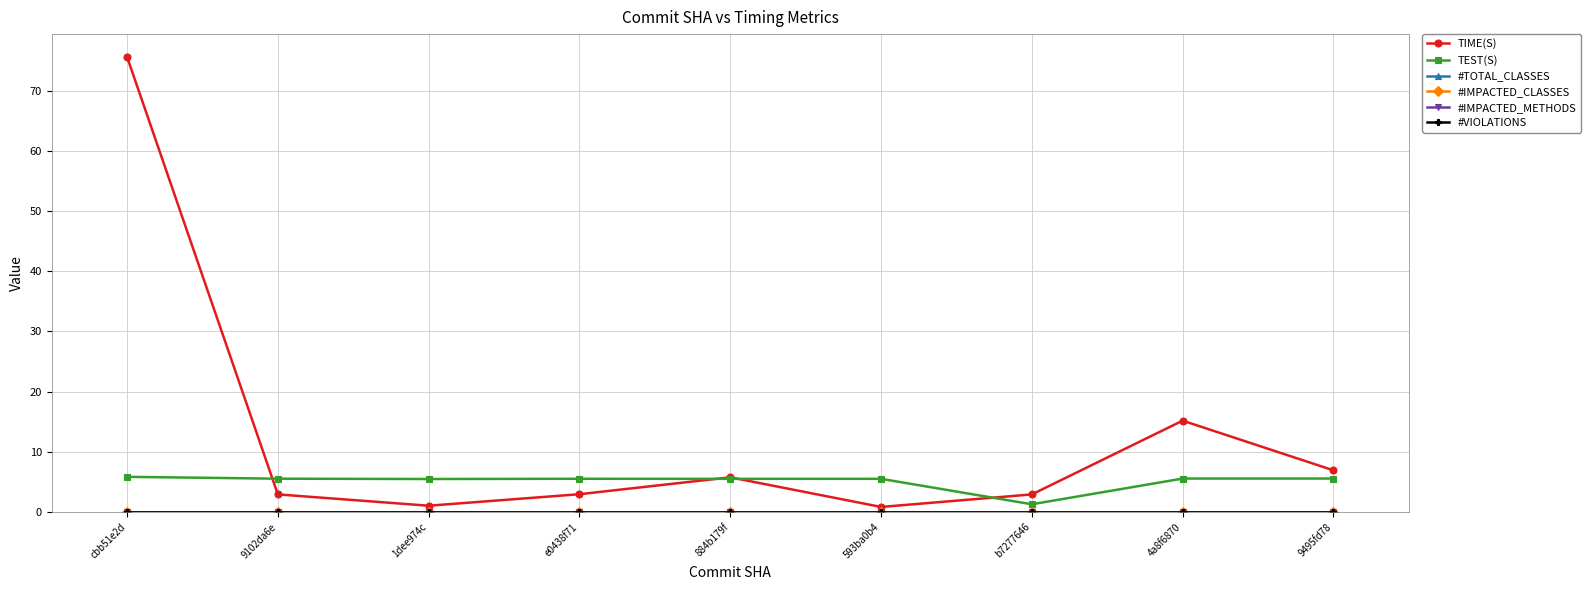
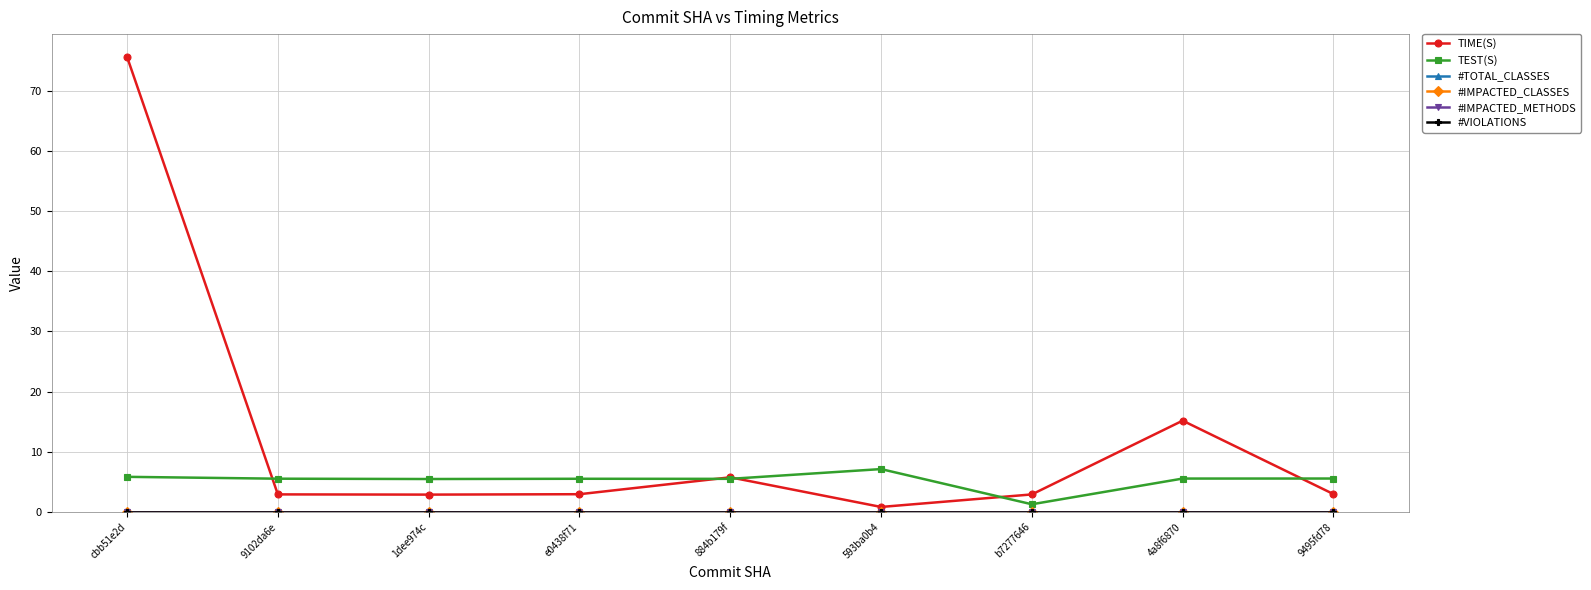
TIME(S), 1dee974c: 1 -> 3
TEST(S), 593ba0b4: 6 -> 7
TIME(S), 9495fd78: 7 -> 3
